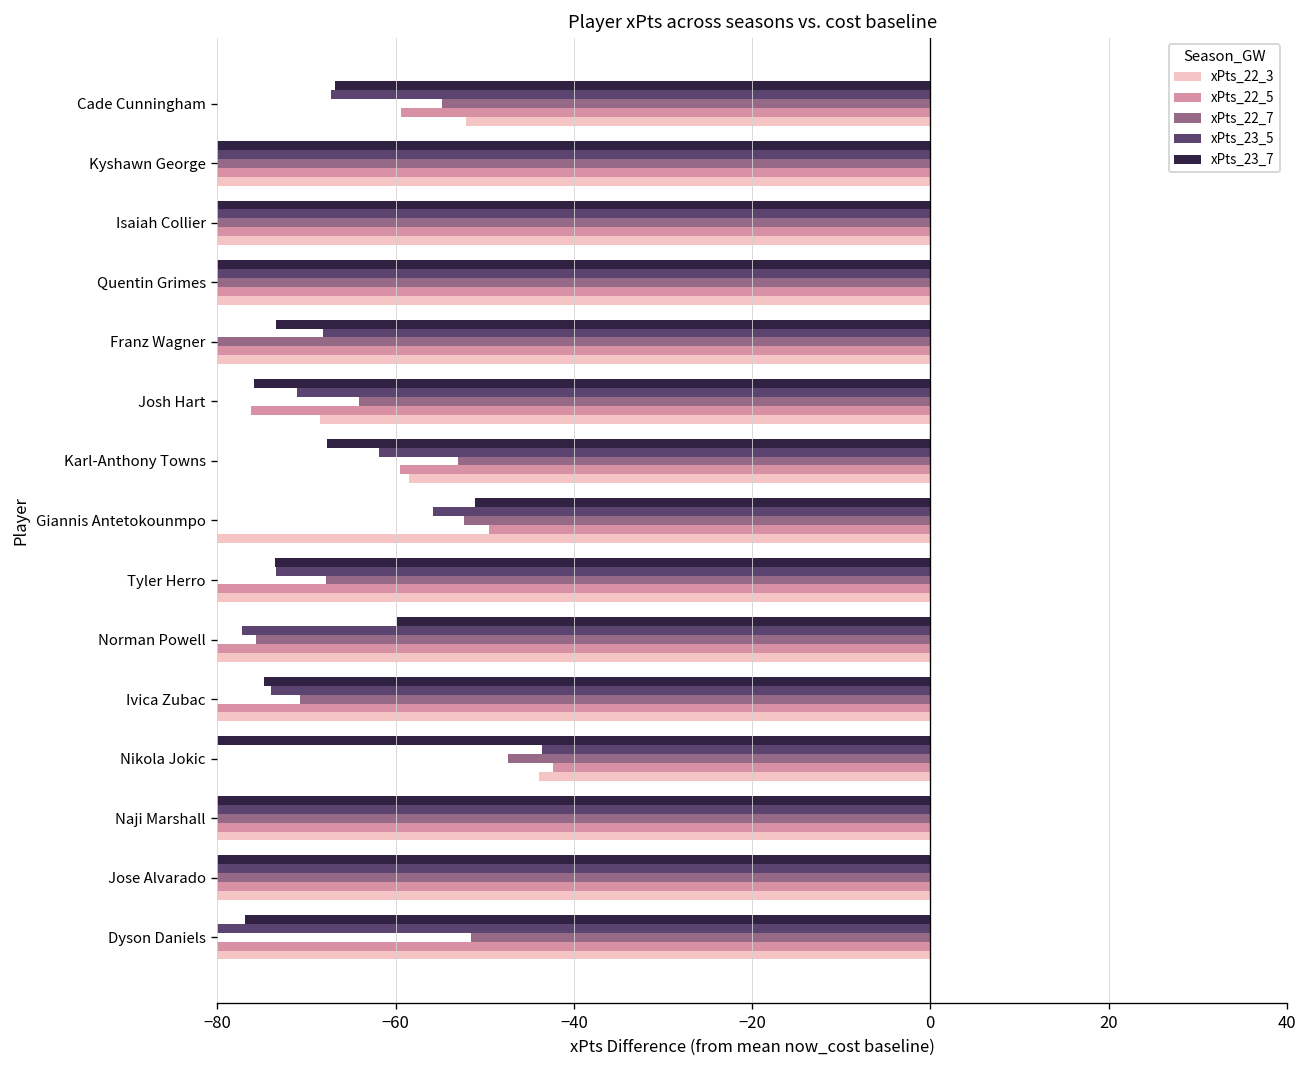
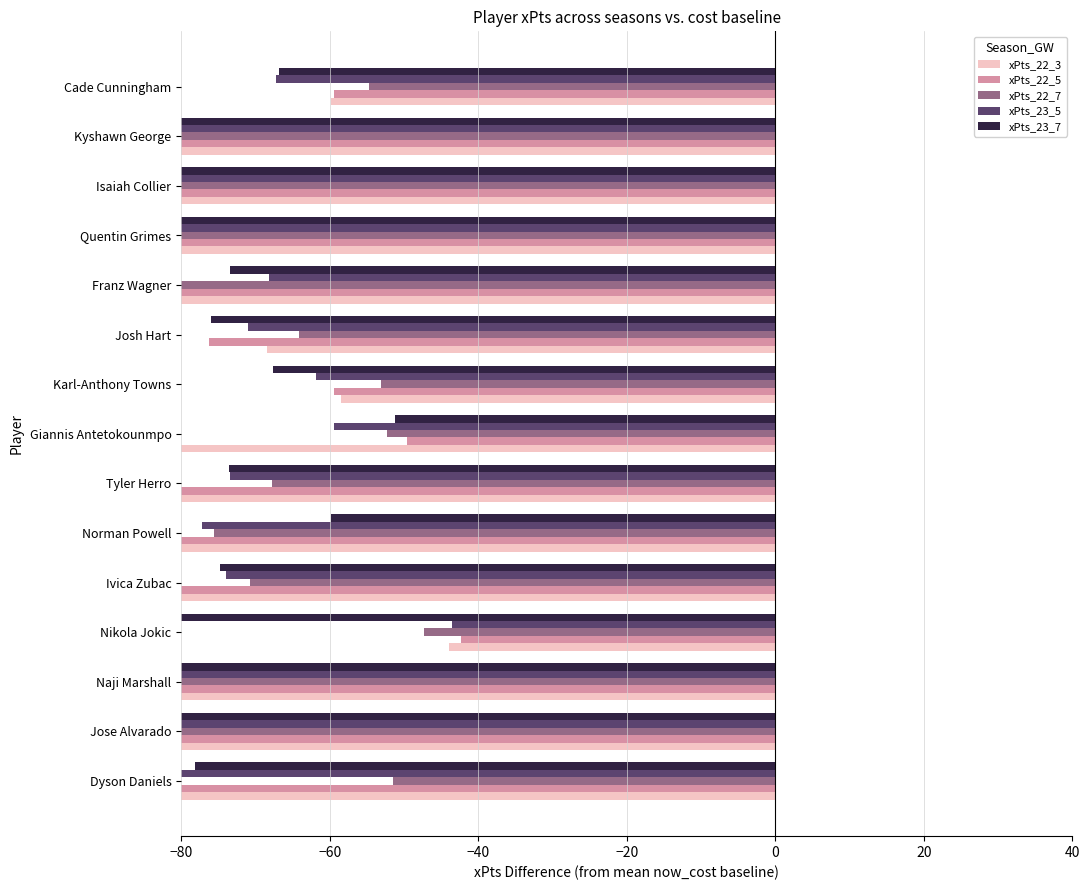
xPts_22_3, Cade Cunningham: -52 -> -60
xPts_23_5, Giannis Antetokounmpo: -56 -> -59
xPts_23_7, Dyson Daniels: -77 -> -78
